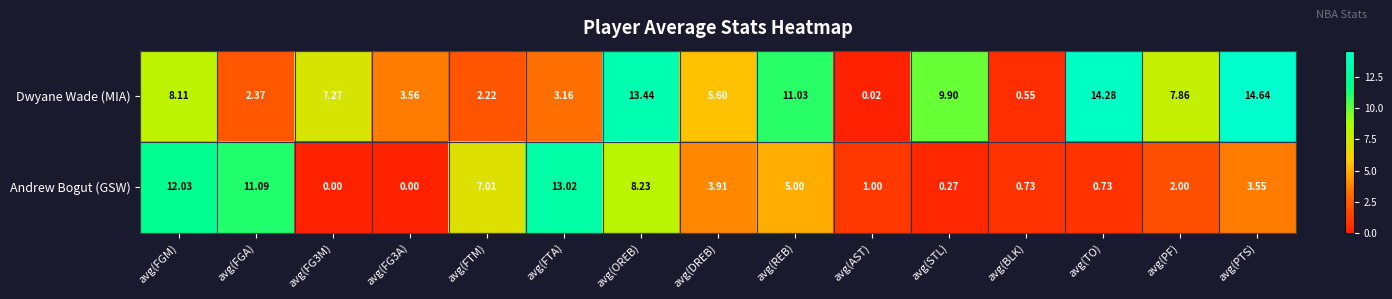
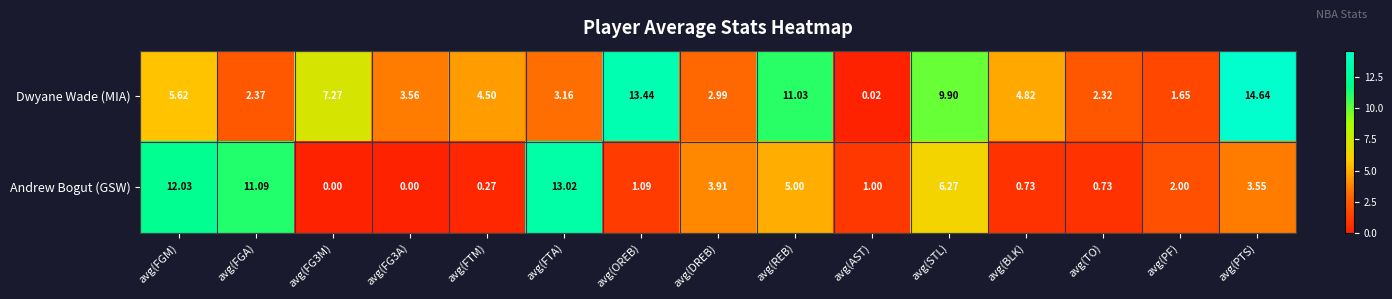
Dwyane Wade (MIA), avg(FGM): 8.11 -> 5.62
Dwyane Wade (MIA), avg(FTM): 2.22 -> 4.50
Dwyane Wade (MIA), avg(DREB): 5.60 -> 2.99
Dwyane Wade (MIA), avg(BLK): 0.55 -> 4.82
Dwyane Wade (MIA), avg(TO): 14.28 -> 2.32
Dwyane Wade (MIA), avg(PF): 7.86 -> 1.65
Andrew Bogut (GSW), avg(FTM): 7.01 -> 0.27
Andrew Bogut (GSW), avg(OREB): 8.23 -> 1.09
Andrew Bogut (GSW), avg(STL): 0.27 -> 6.27
